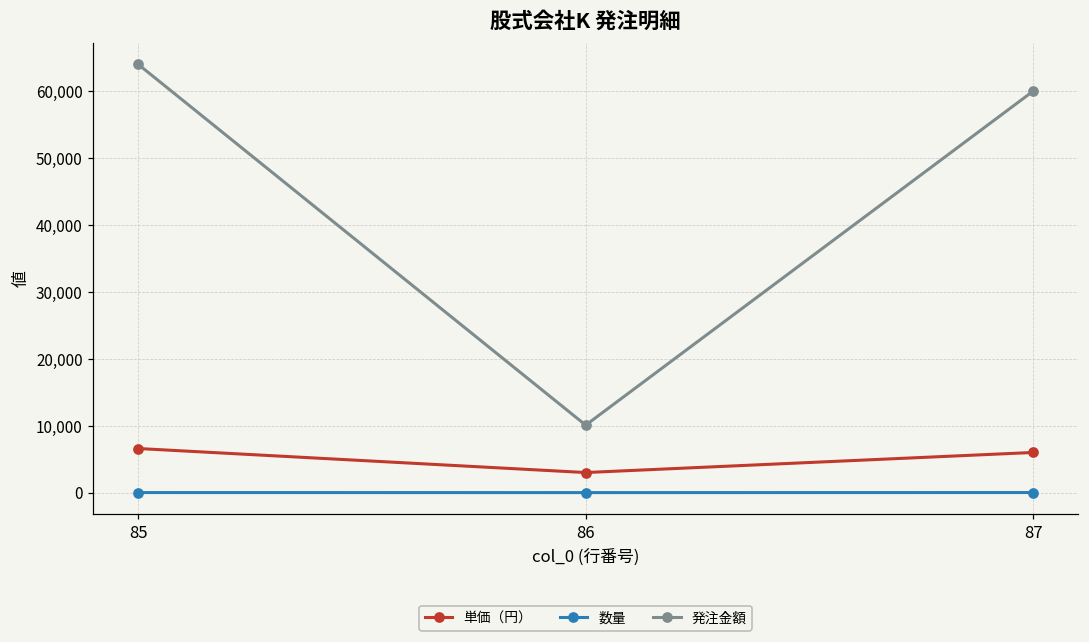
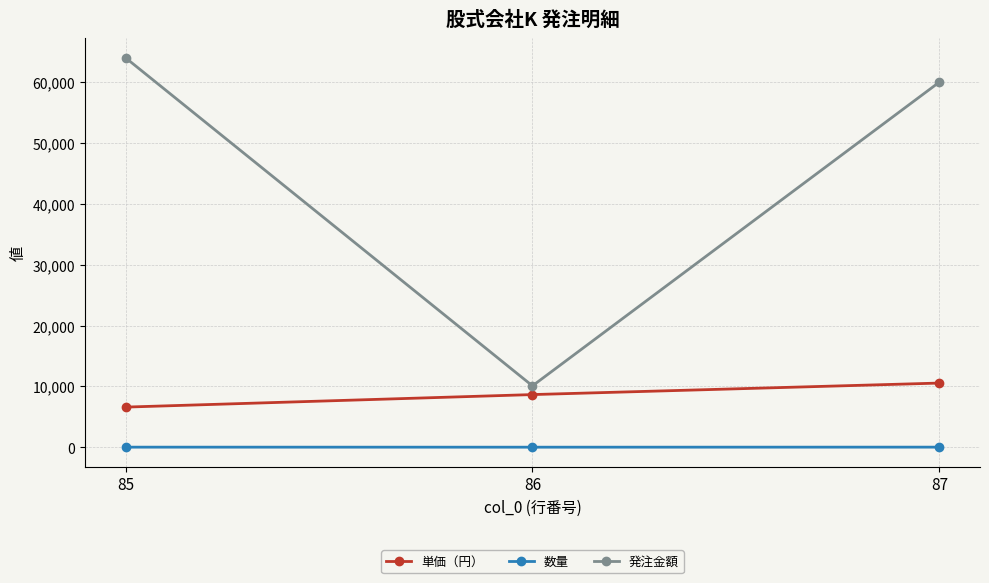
単価（円）, 86: 3,000 -> 9,000
単価（円）, 87: 6,000 -> 11,000
